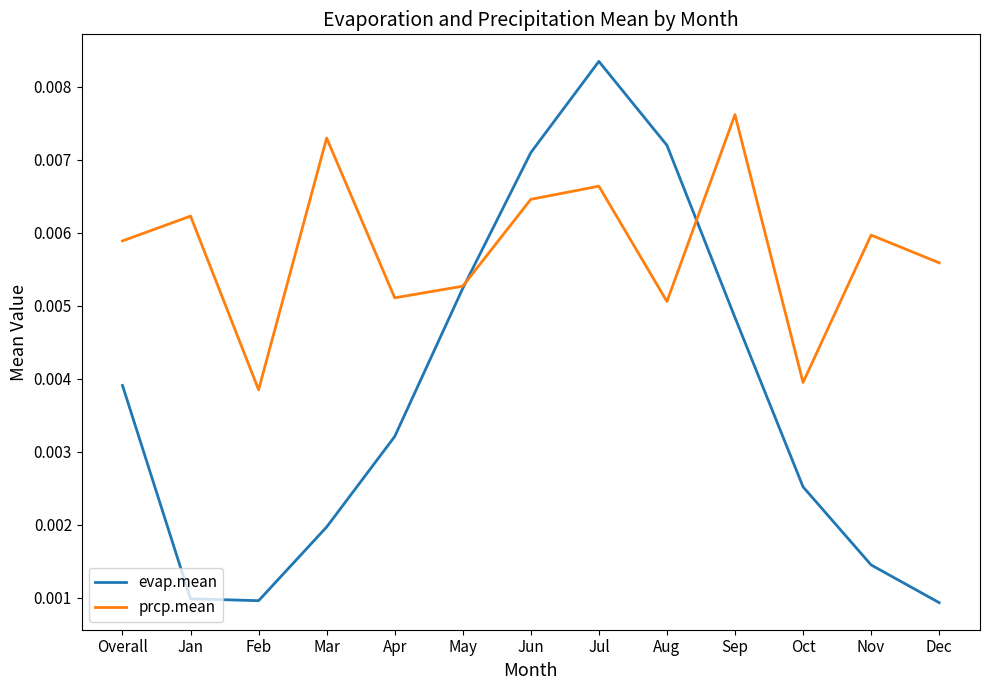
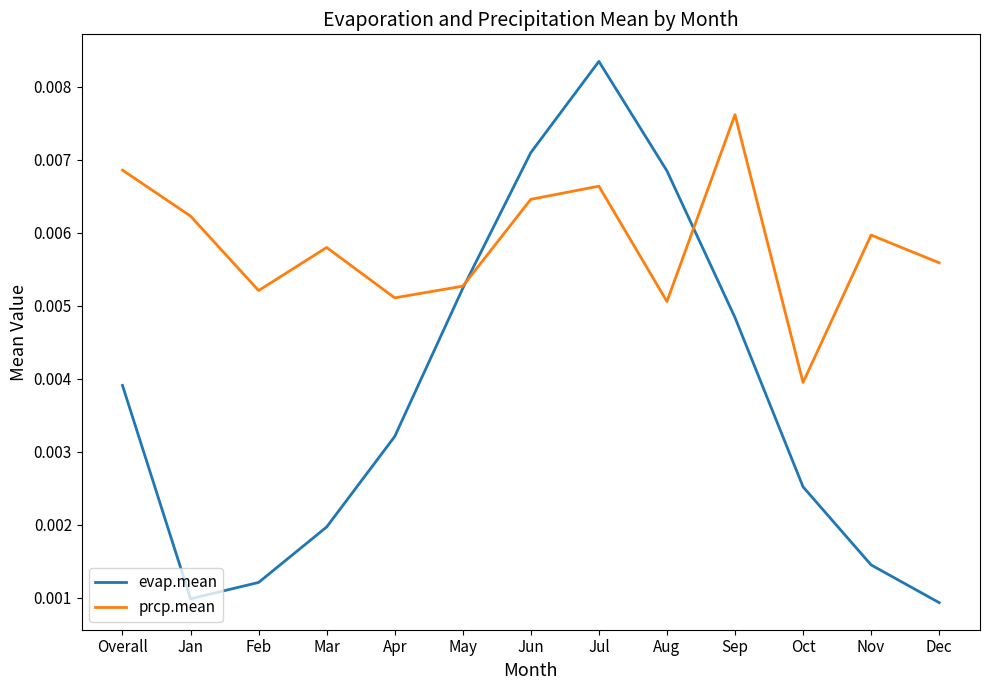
prcp.mean, Overall: 0.0059 -> 0.0069
evap.mean, Feb: 0.0010 -> 0.0012
prcp.mean, Feb: 0.0039 -> 0.0052
prcp.mean, Mar: 0.0073 -> 0.0058
evap.mean, Aug: 0.0072 -> 0.0069
